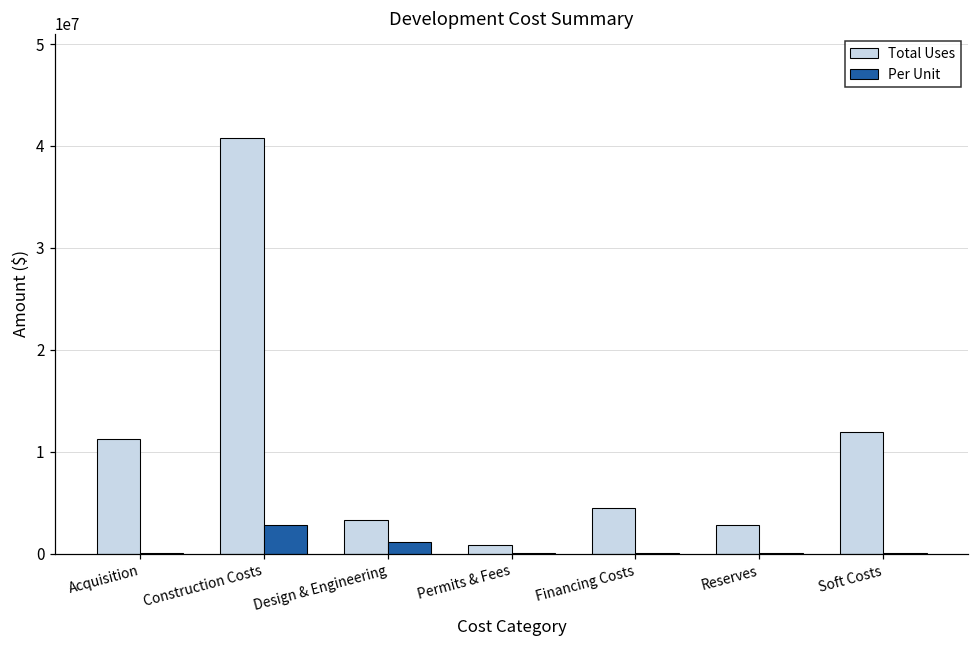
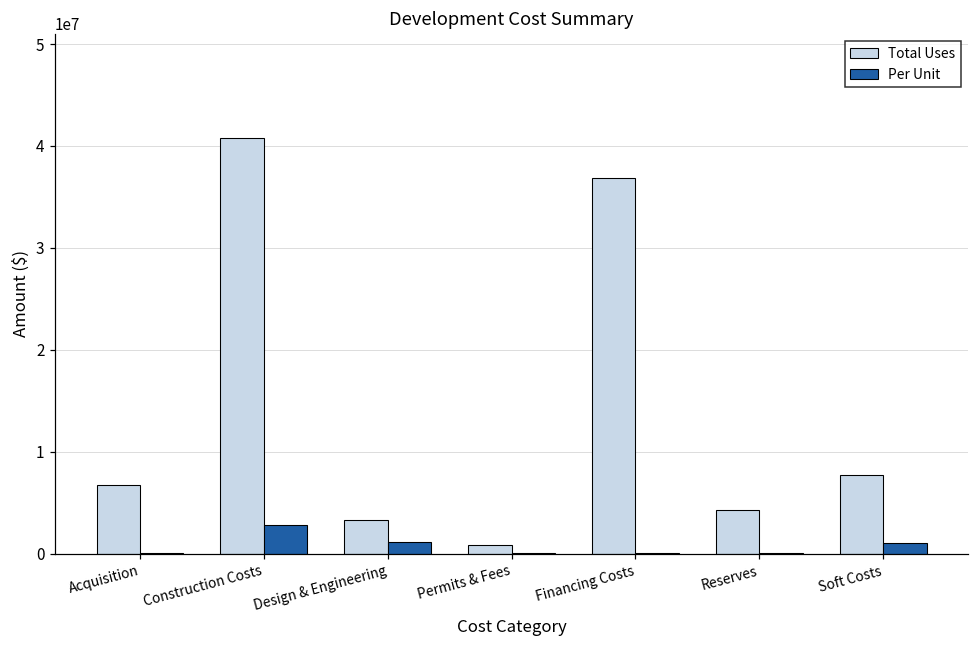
Total Uses, Acquisition: 11000000 -> 7000000
Total Uses, Financing Costs: 4000000 -> 37000000
Total Uses, Reserves: 3000000 -> 4000000
Total Uses, Soft Costs: 12000000 -> 8000000
Per Unit, Soft Costs: 0 -> 1000000
